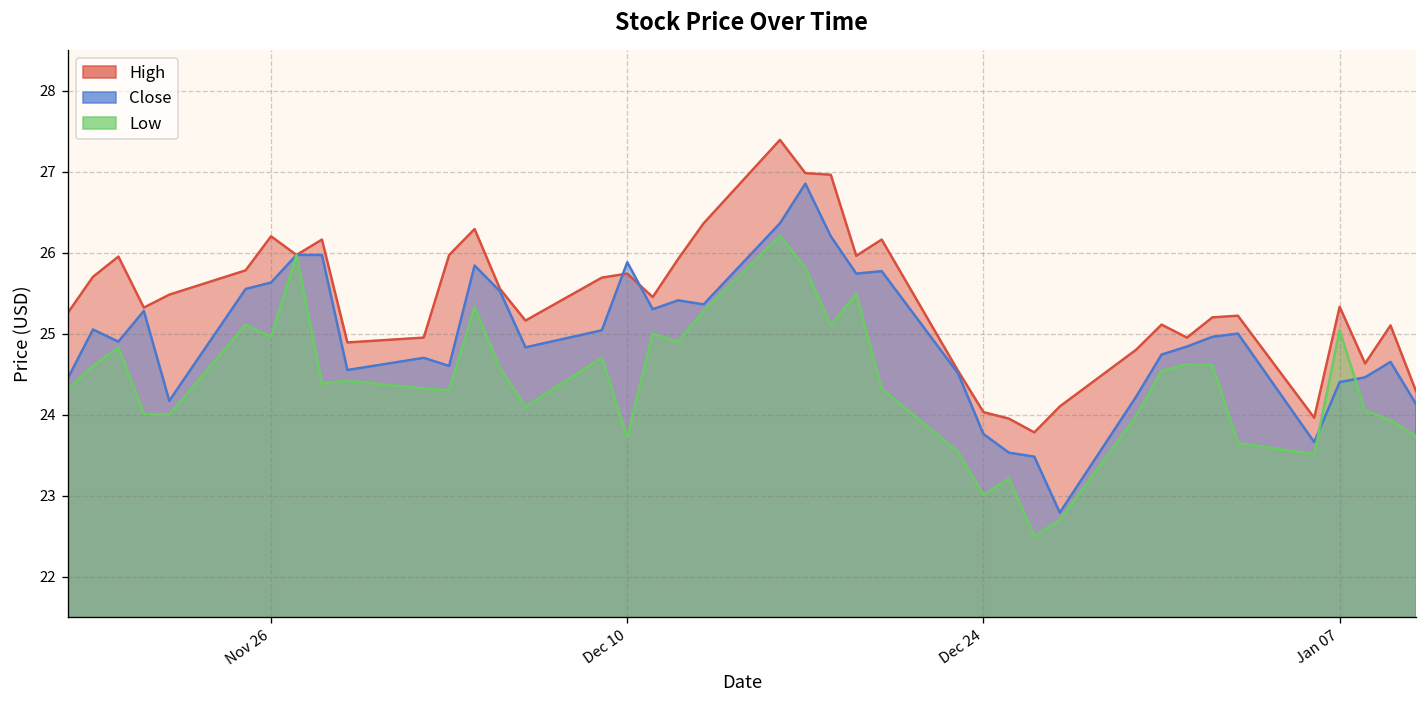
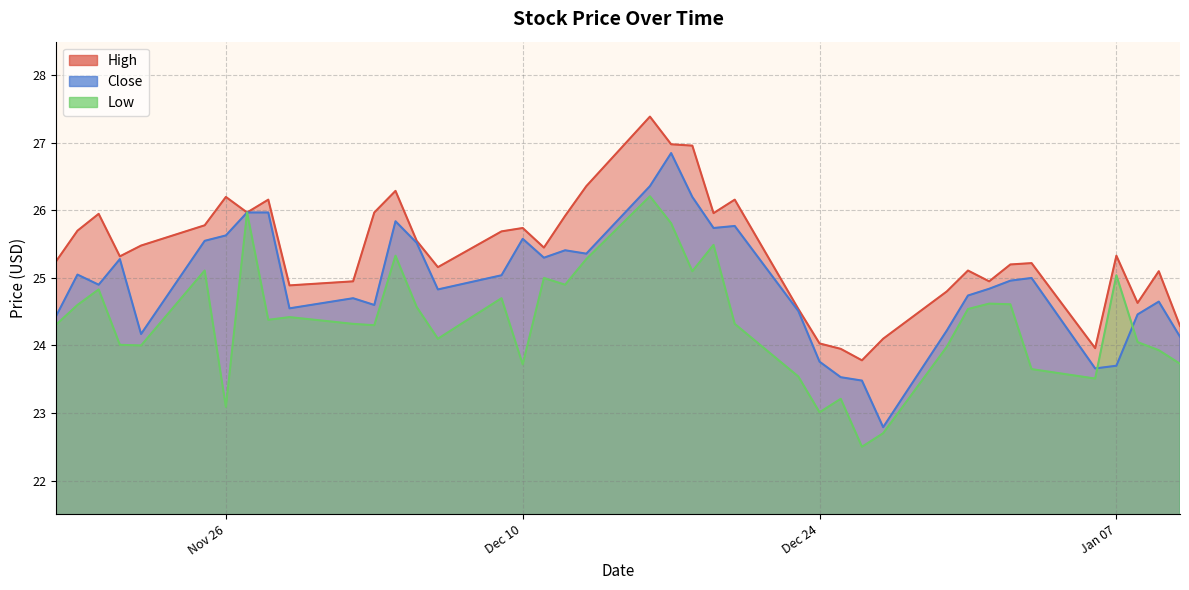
Low, Nov 26: 25.0 -> 23.1
Close, Dec 10: 25.9 -> 25.6
Close, Jan 07: 24.4 -> 23.7
